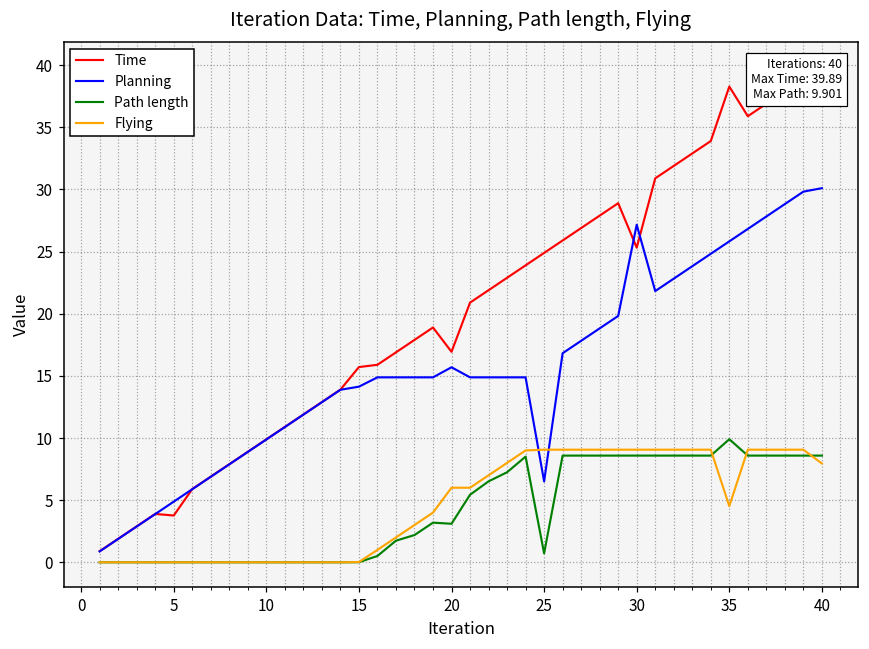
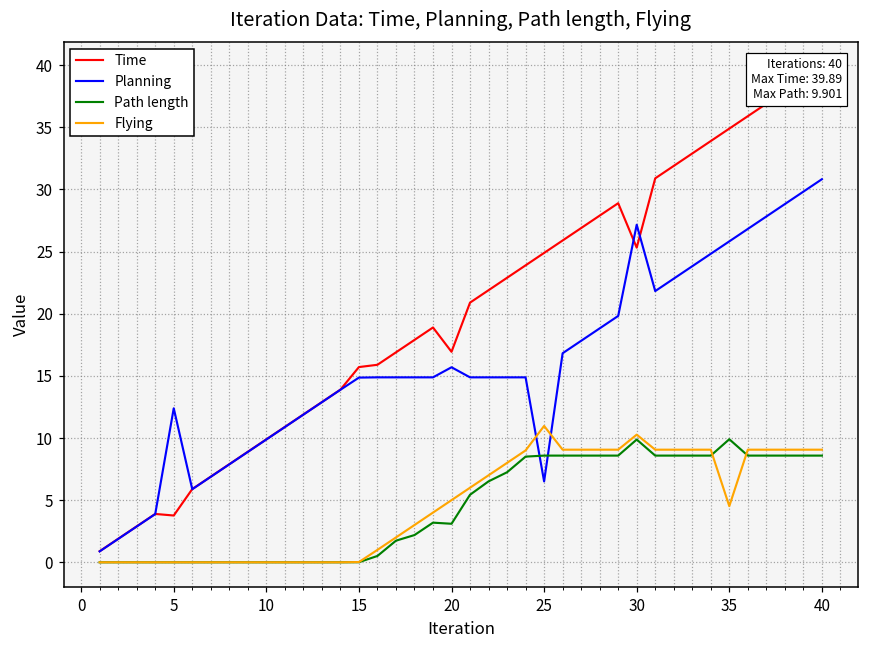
Planning, 5: 4.9 -> 12.4
Planning, 15: 14.1 -> 14.9
Flying, 20: 6 -> 5
Path length, 25: 0.7 -> 8.6
Flying, 25: 9.1 -> 11.0
Path length, 30: 8.6 -> 9.9
Flying, 30: 9.1 -> 10.3
Time, 35: 38.3 -> 34.9
Planning, 40: 30.1 -> 30.8
Flying, 40: 8.0 -> 9.1
